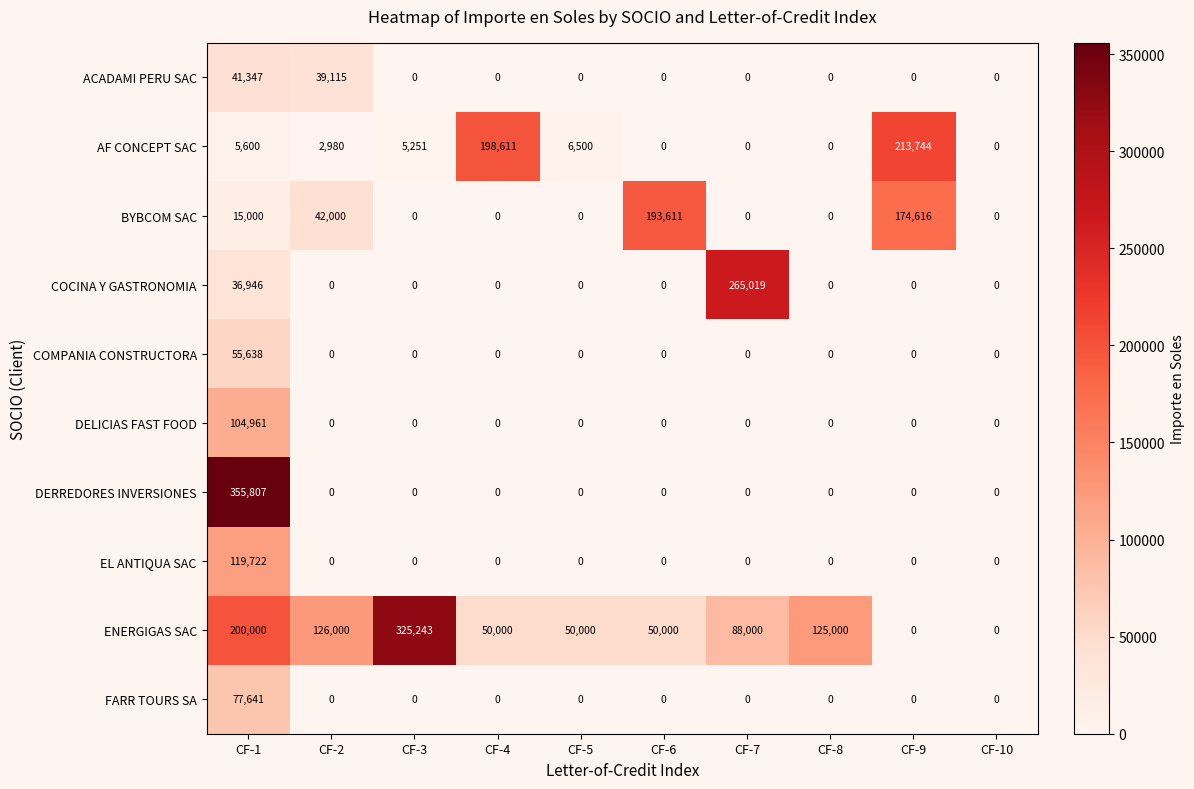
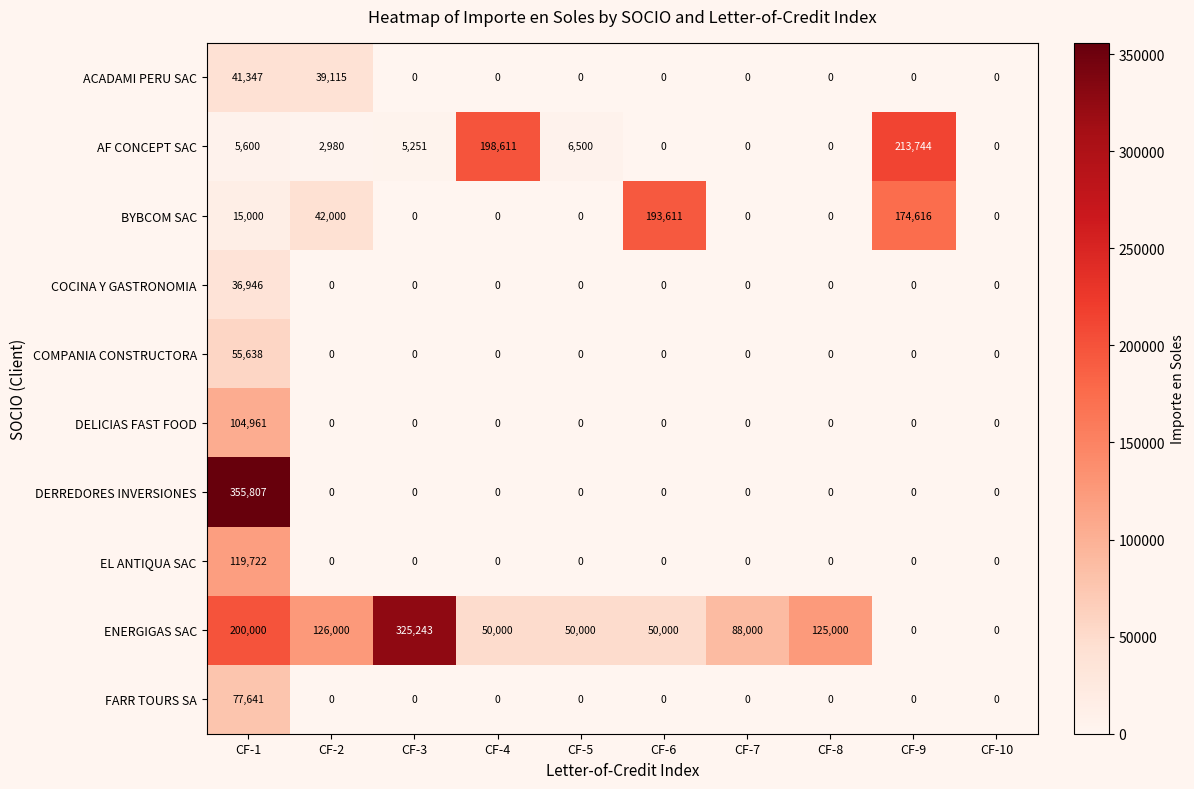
COCINA Y GASTRONOMIA, CF-7: 265,019 -> 0
